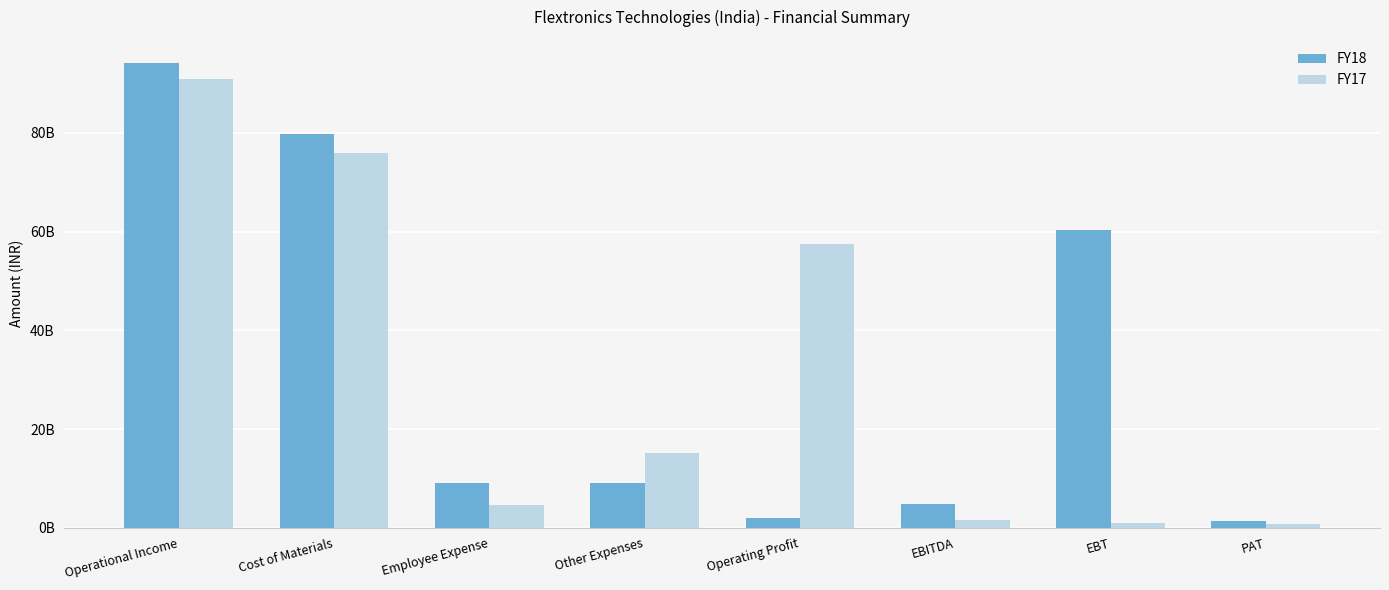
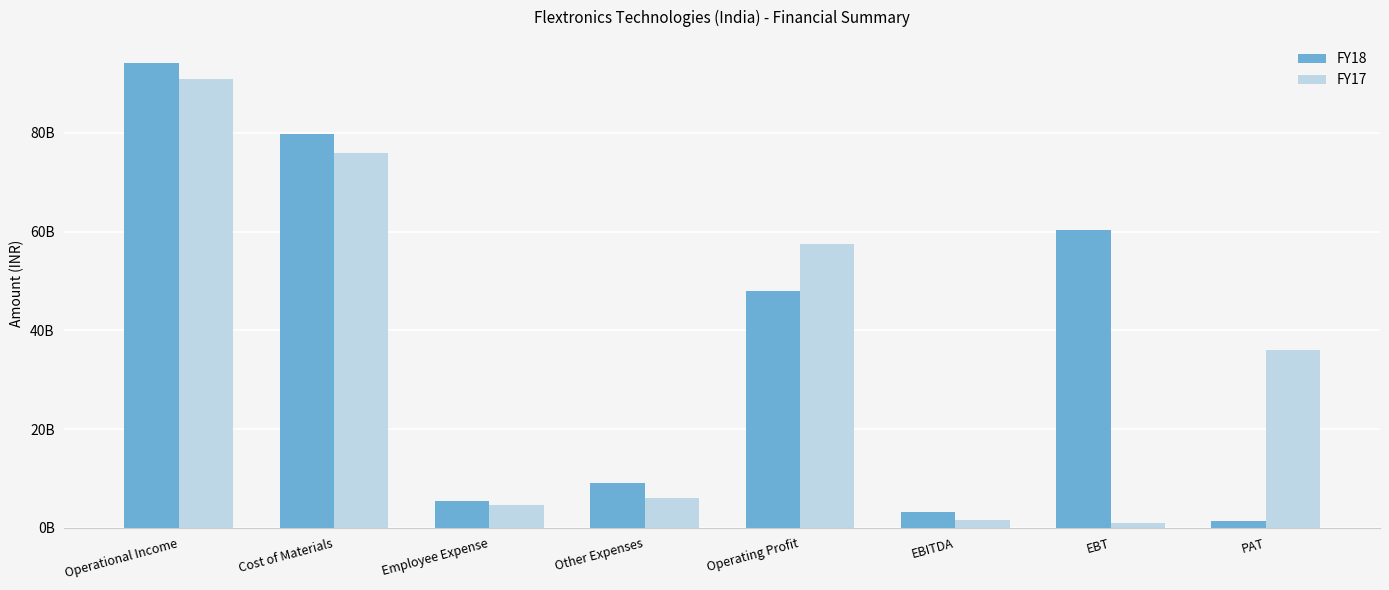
FY18, Employee Expense: 9000000000 -> 5000000000
FY17, Other Expenses: 15000000000 -> 6000000000
FY18, Operating Profit: 2000000000 -> 48000000000
FY18, EBITDA: 5000000000 -> 3000000000
FY17, PAT: 1000000000 -> 36000000000
